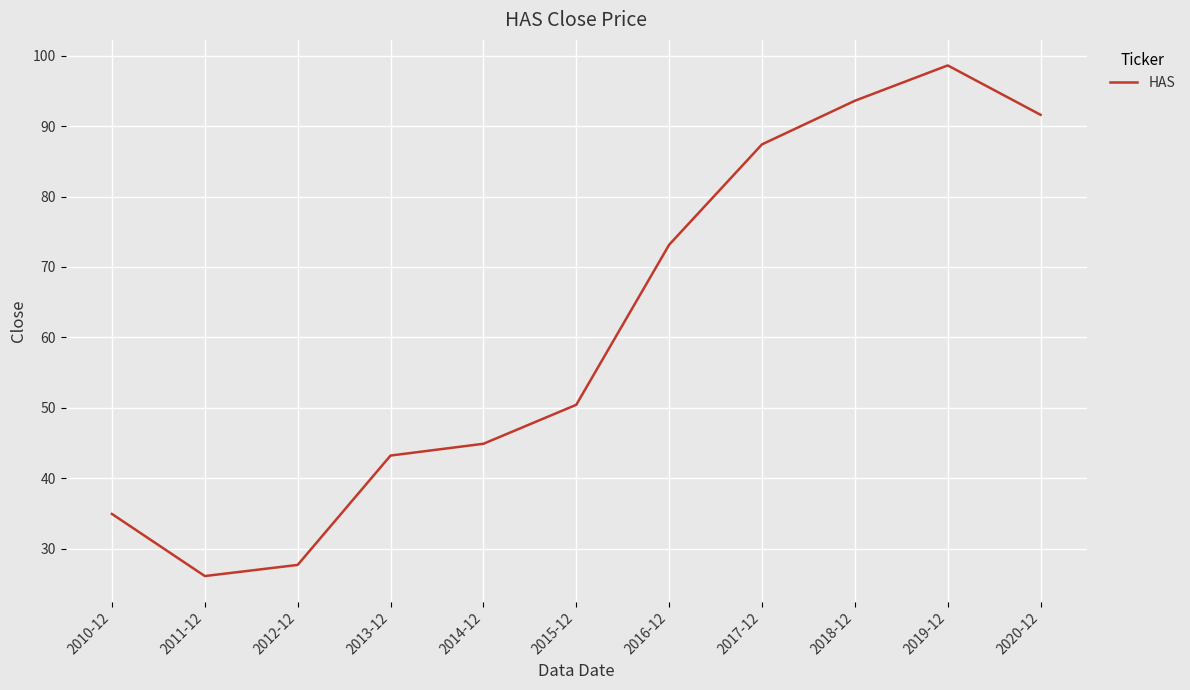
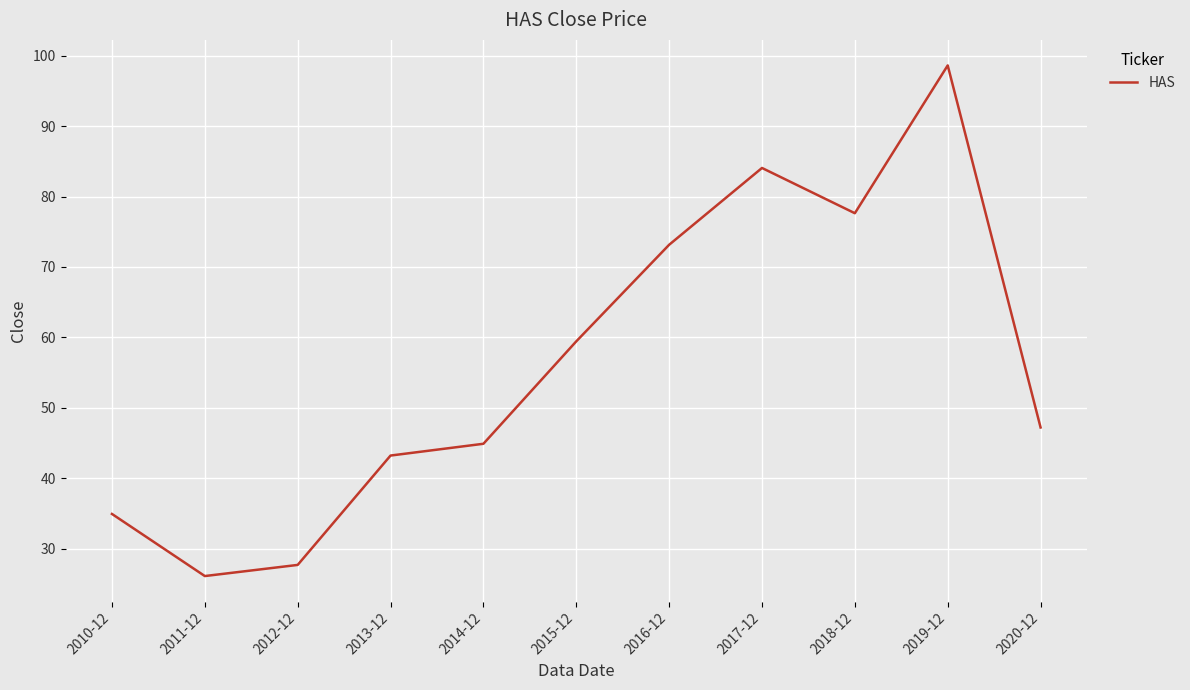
2015-12: 50 -> 59
2017-12: 87 -> 84
2018-12: 94 -> 78
2020-12: 92 -> 47
